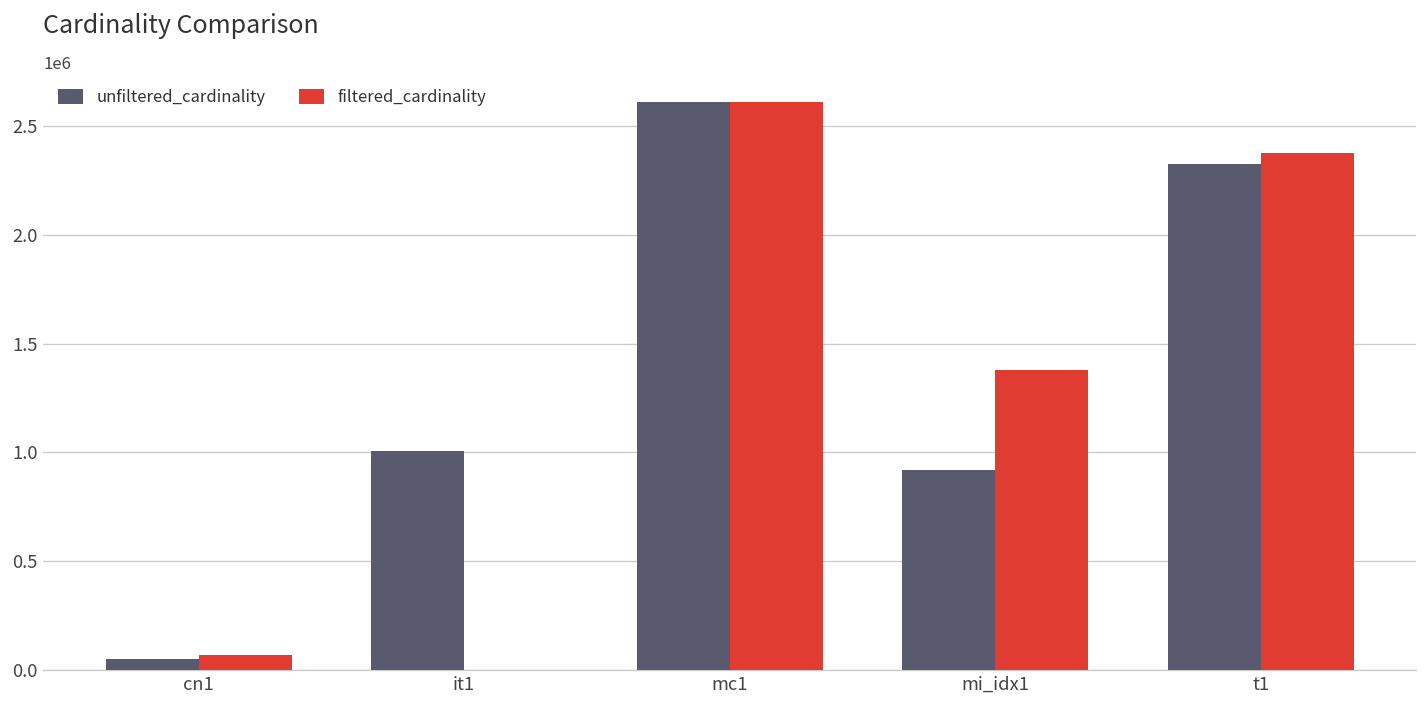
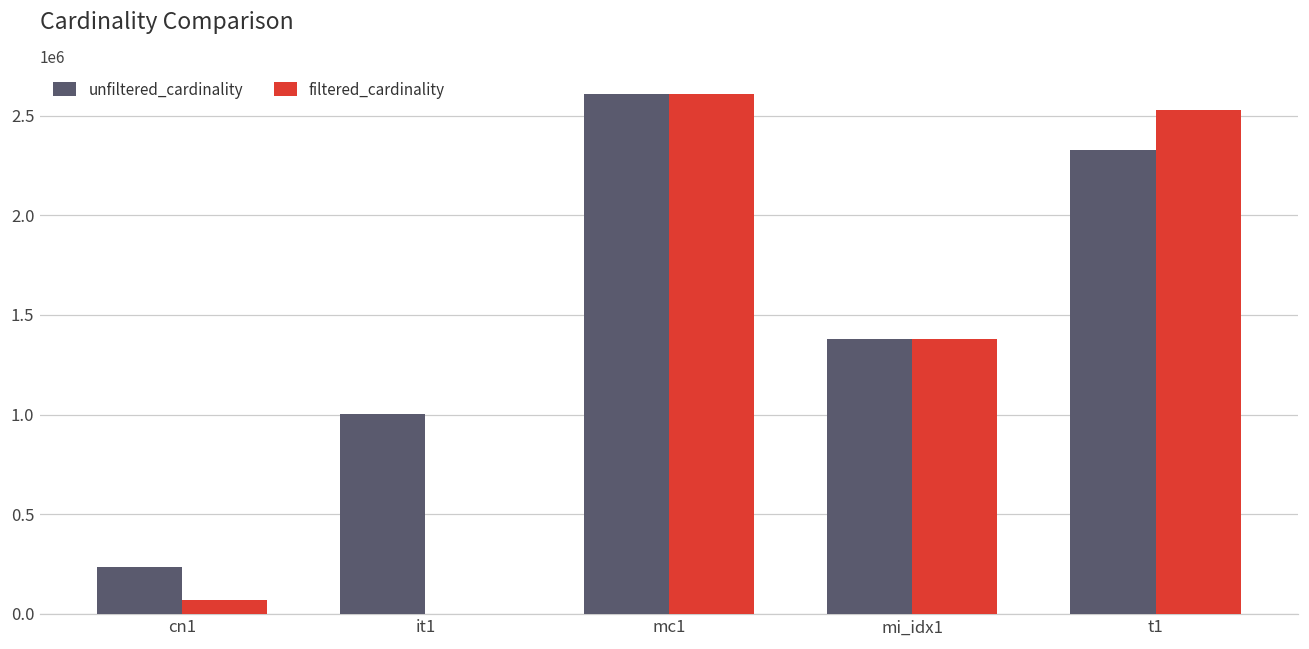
unfiltered_cardinality, cn1: 50000 -> 230000
unfiltered_cardinality, mi_idx1: 920000 -> 1380000
filtered_cardinality, t1: 2370000 -> 2530000
